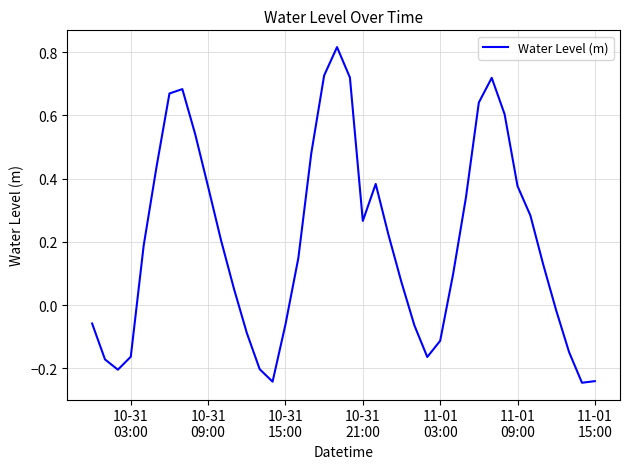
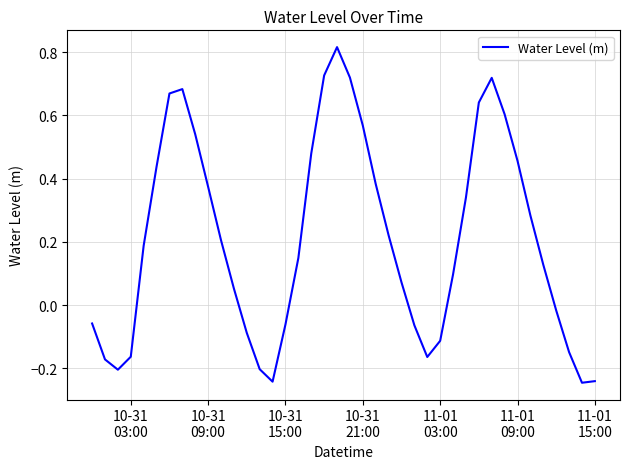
10-31 21:00: 0.27 -> 0.57
11-01 09:00: 0.38 -> 0.46
